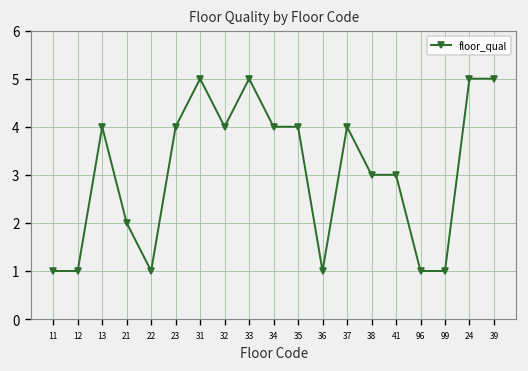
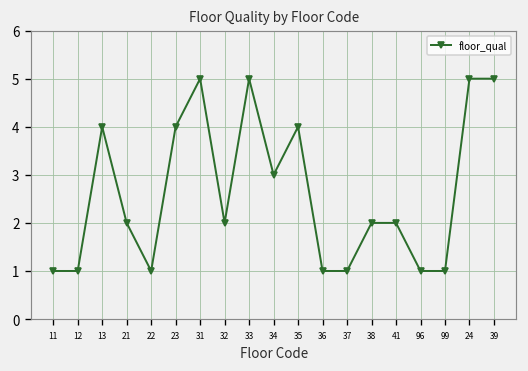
32: 4 -> 2
34: 4 -> 3
37: 4 -> 1
38: 3 -> 2
41: 3 -> 2
